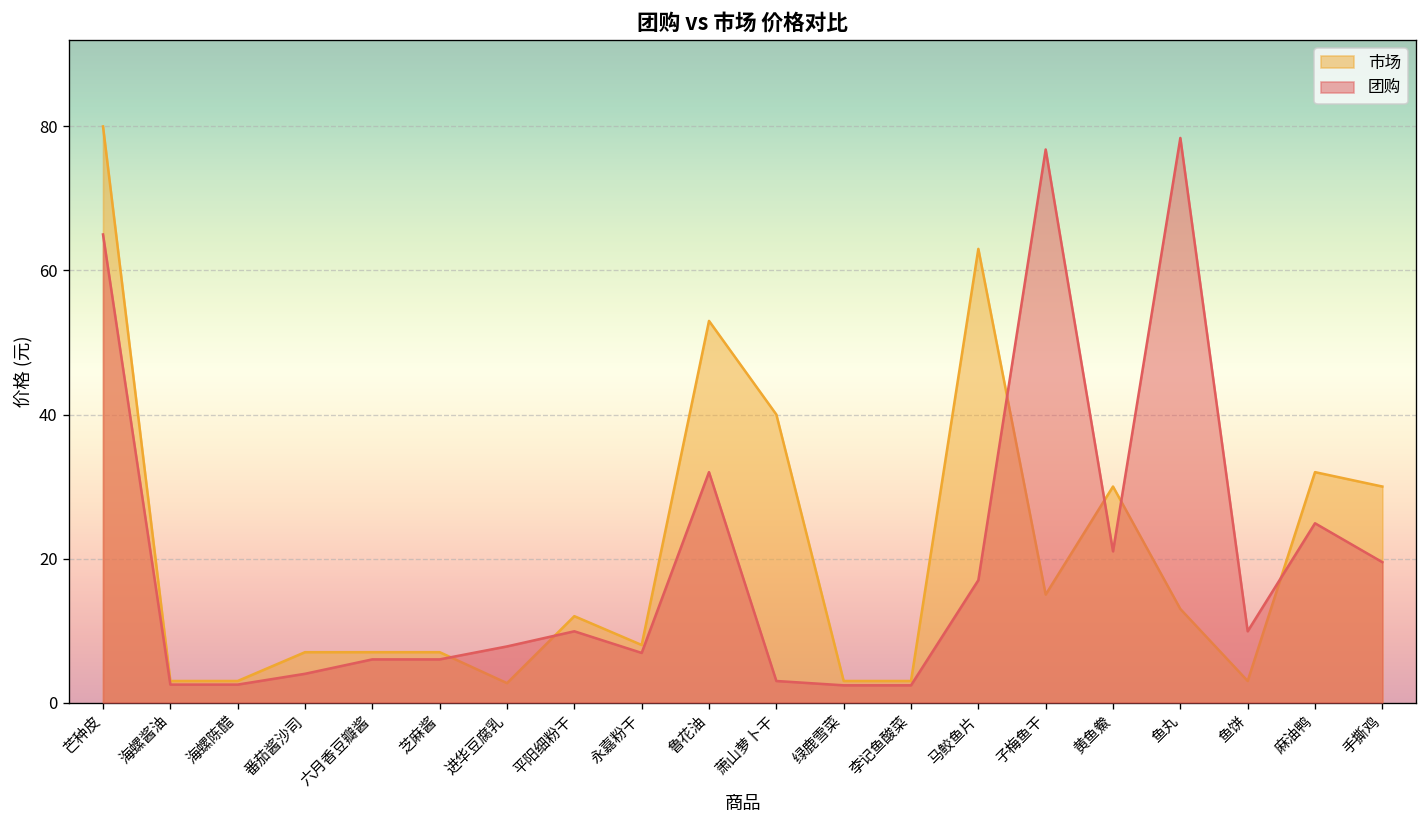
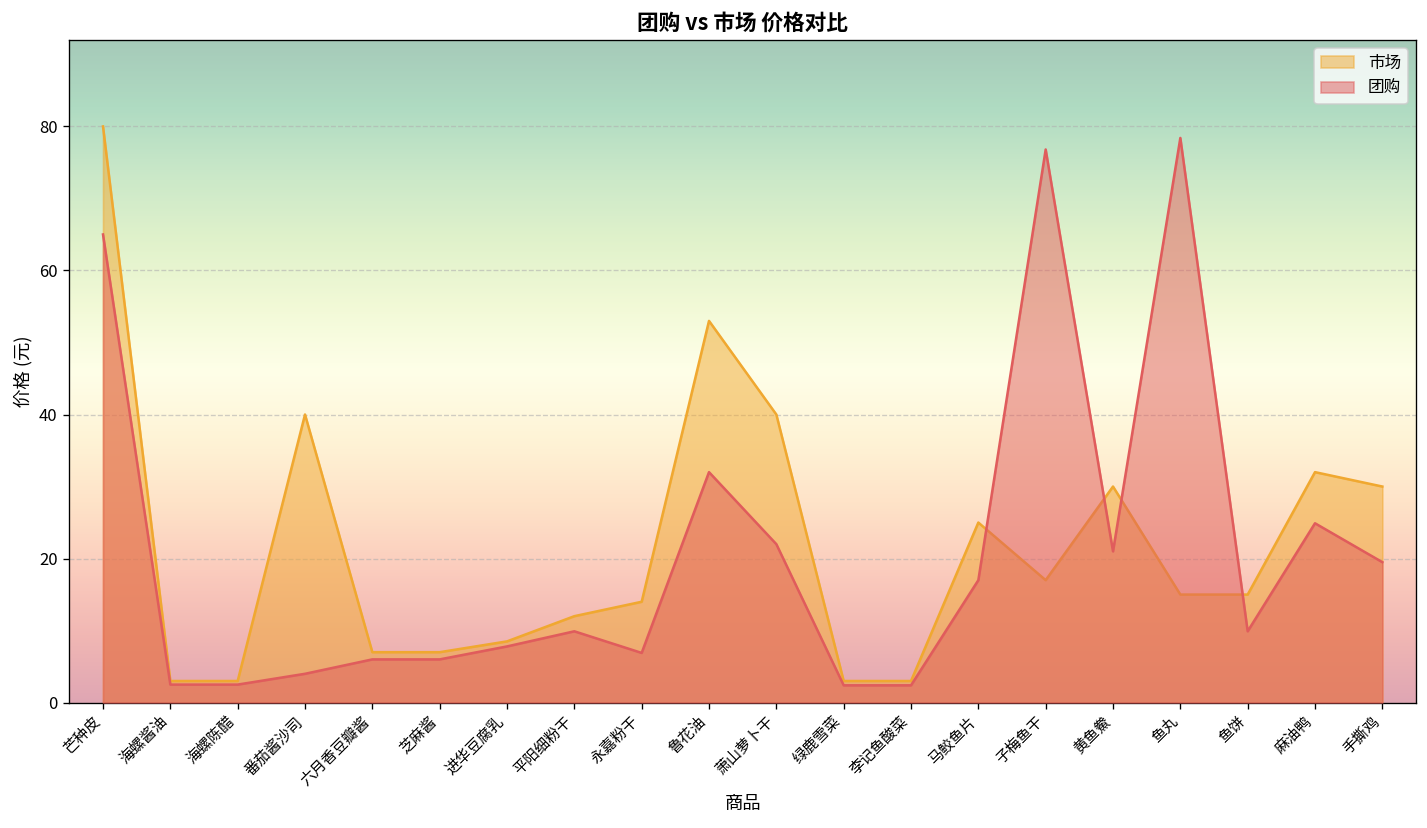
市场, 番茄酱沙司: 7 -> 40
市场, 进华豆腐乳: 3 -> 9
市场, 永嘉粉干: 8 -> 14
团购, 萧山萝卜干: 3 -> 22
市场, 马鲛鱼片: 63 -> 25
市场, 子梅鱼干: 15 -> 17
市场, 鱼丸: 13 -> 15
市场, 鱼饼: 3 -> 15
